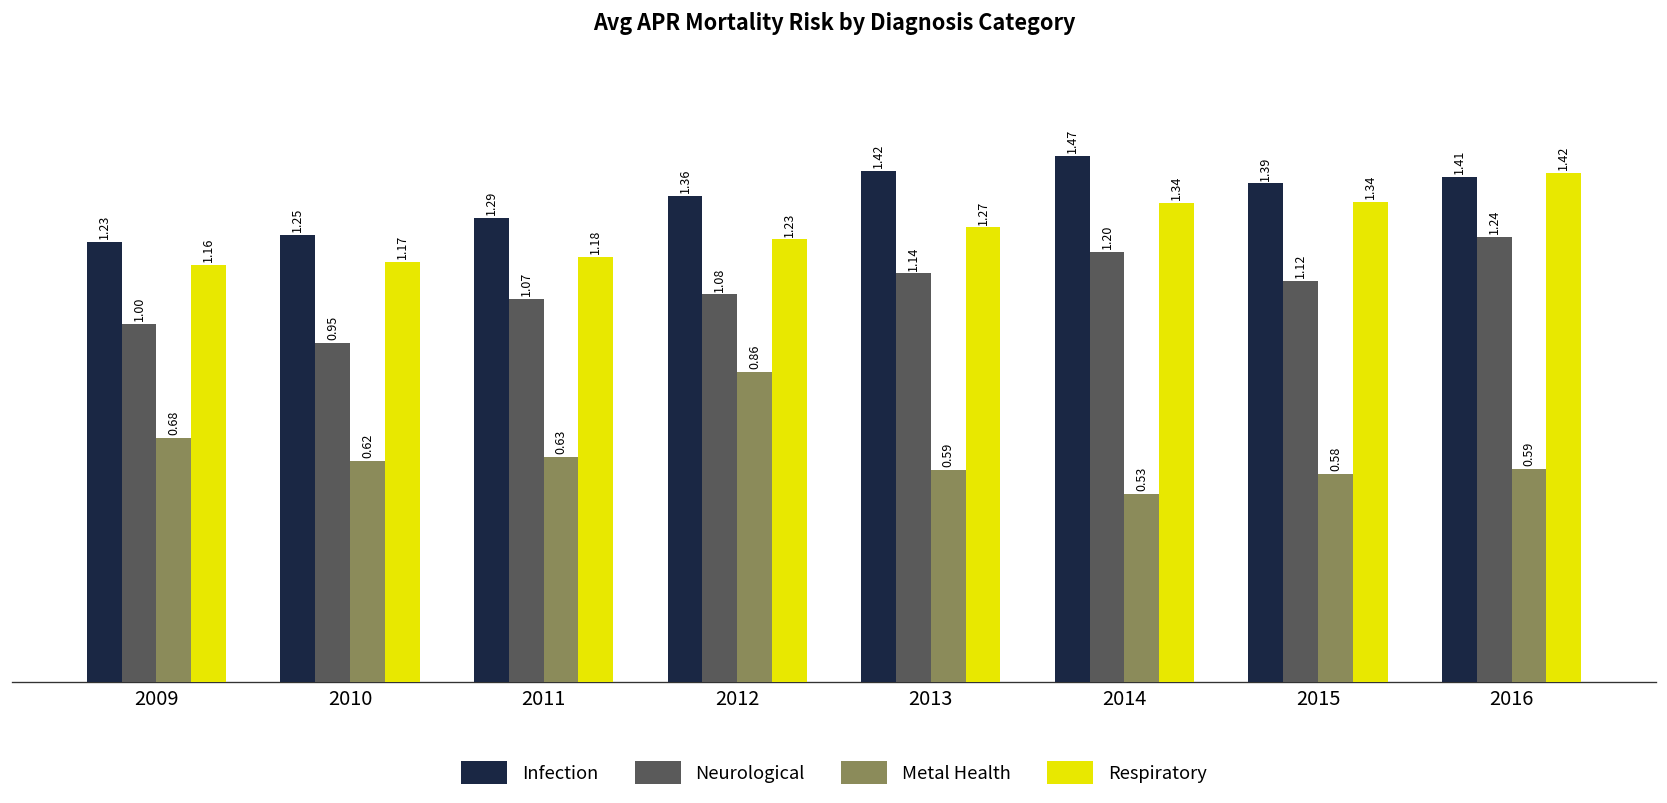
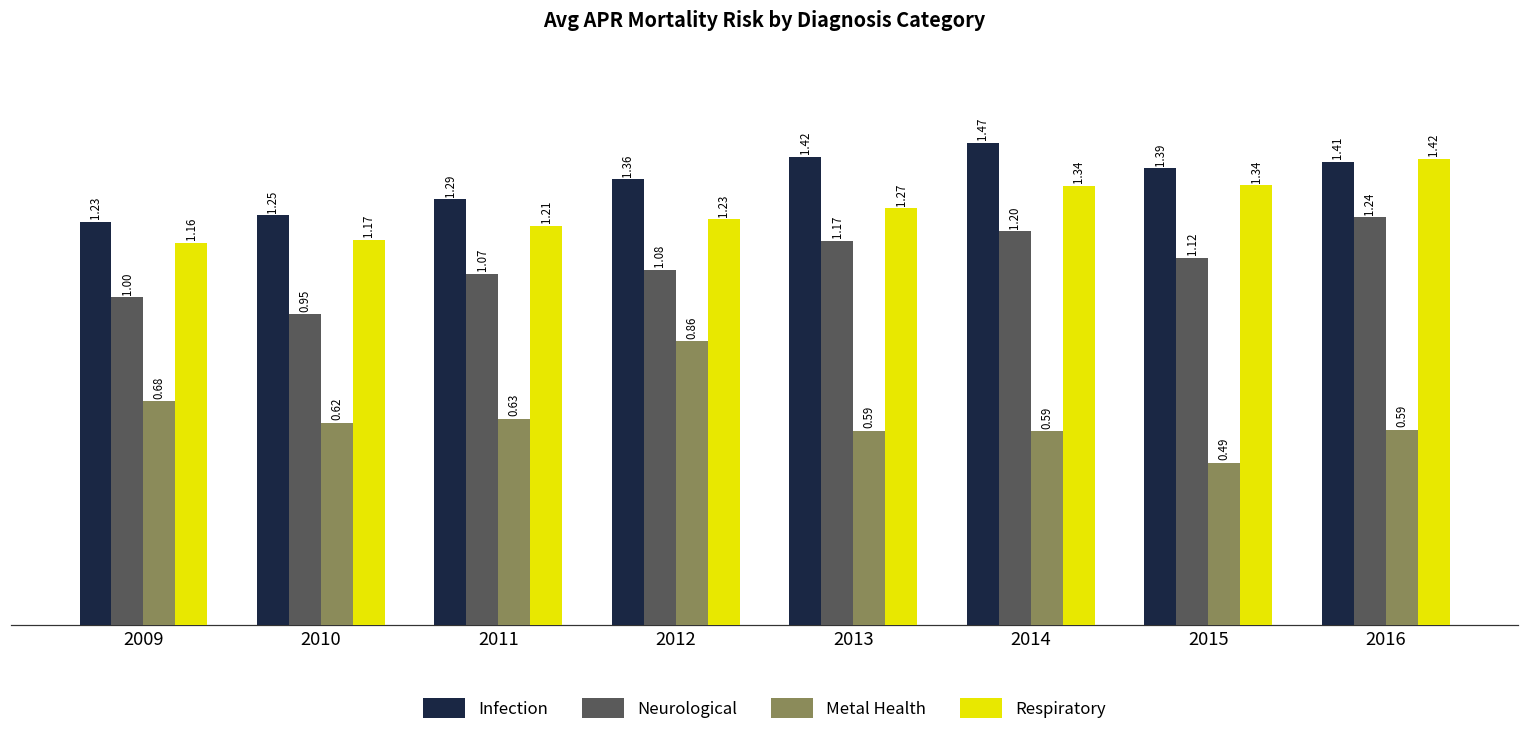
Respiratory, 2011: 1.18 -> 1.21
Neurological, 2013: 1.14 -> 1.17
Metal Health, 2014: 0.53 -> 0.59
Metal Health, 2015: 0.58 -> 0.49
